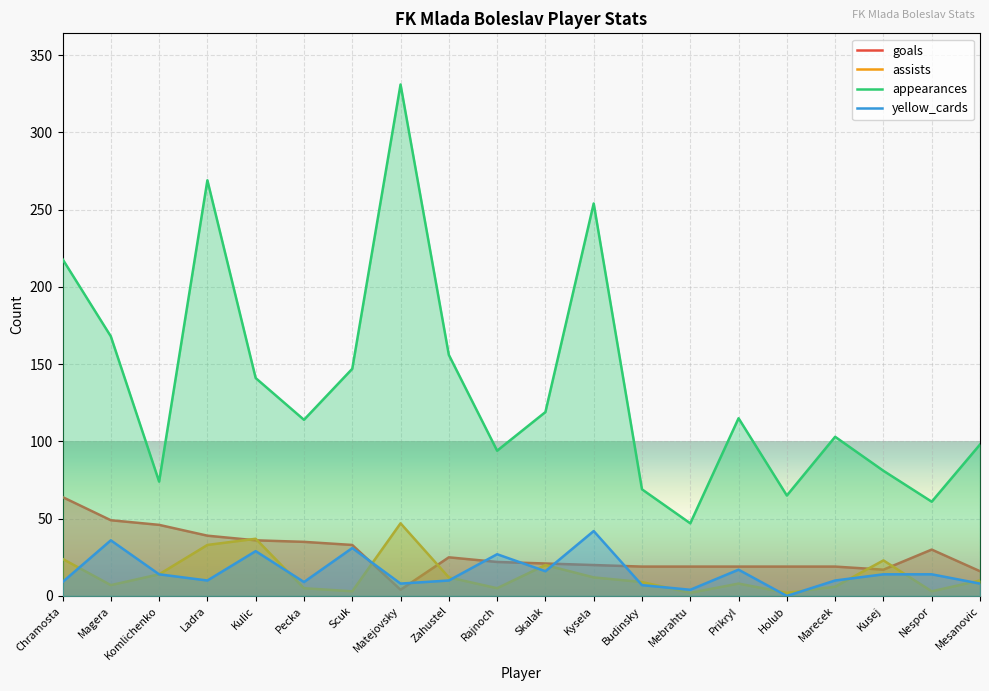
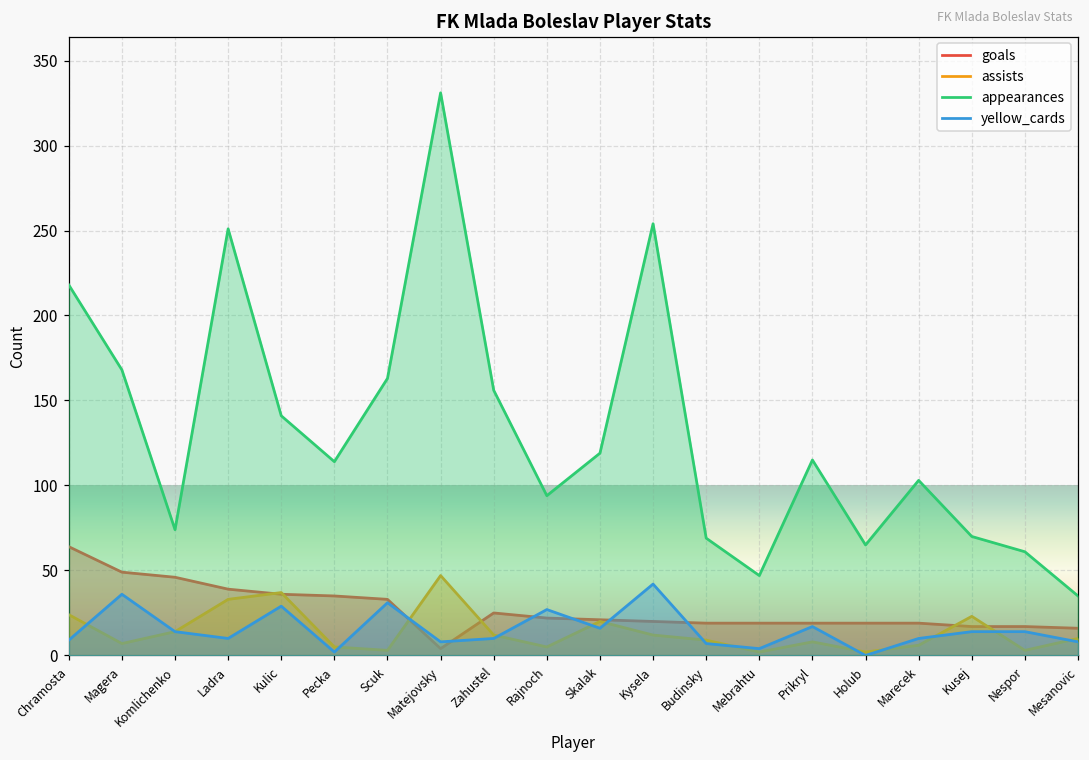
appearances, Ladra: 269 -> 251
yellow_cards, Pecka: 9 -> 2
appearances, Scuk: 147 -> 163
appearances, Kusej: 81 -> 70
goals, Nespor: 30 -> 17
appearances, Mesanovic: 98 -> 35
